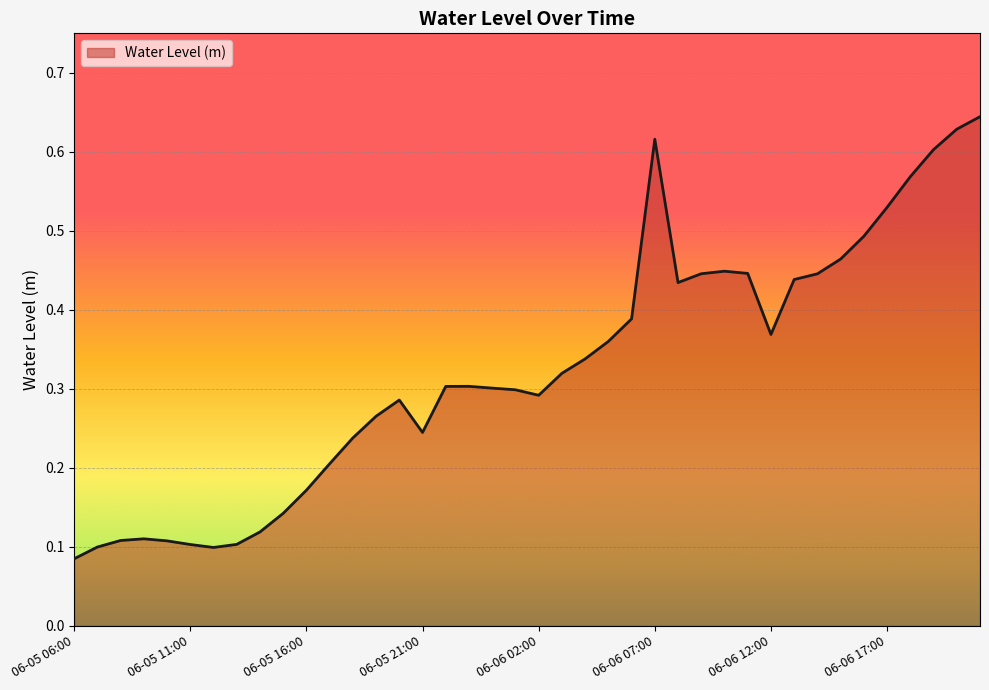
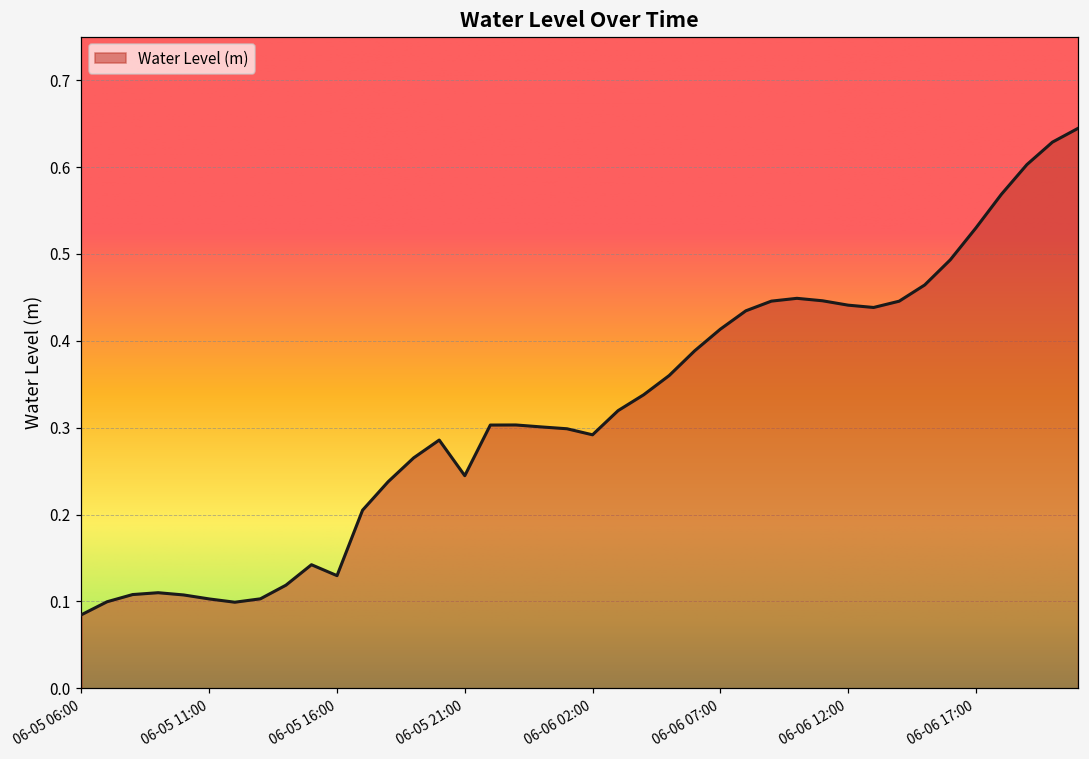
06-05 16:00: 0.17 -> 0.13
06-06 07:00: 0.62 -> 0.41
06-06 12:00: 0.37 -> 0.44
